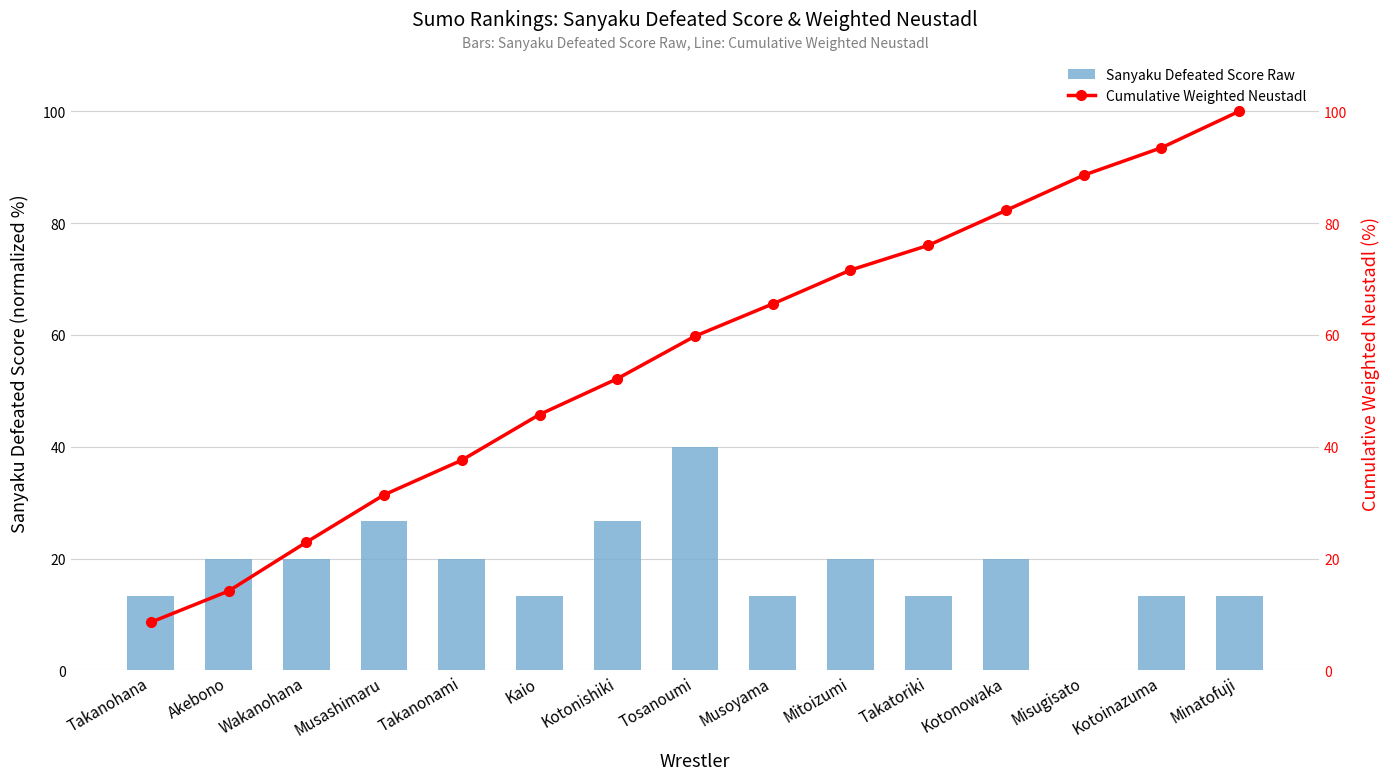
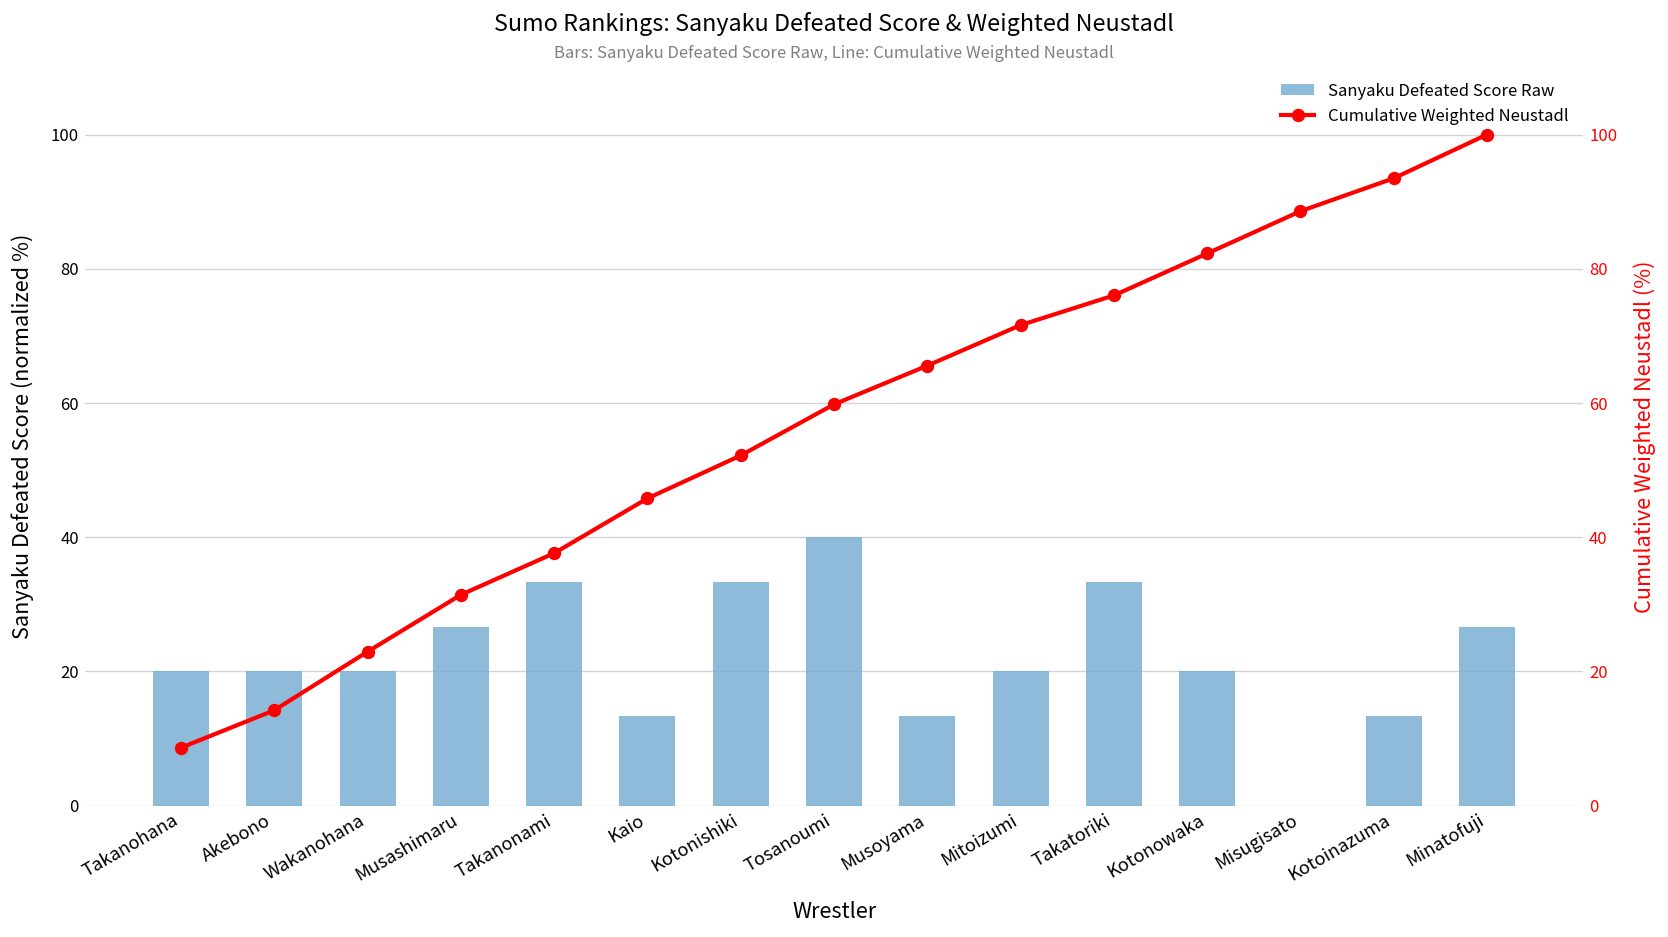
Sanyaku Defeated Score Raw, Takanohana: 13 -> 20
Sanyaku Defeated Score Raw, Takanonami: 20 -> 33
Sanyaku Defeated Score Raw, Kotonishiki: 27 -> 33
Sanyaku Defeated Score Raw, Takatoriki: 13 -> 33
Sanyaku Defeated Score Raw, Minatofuji: 13 -> 27
